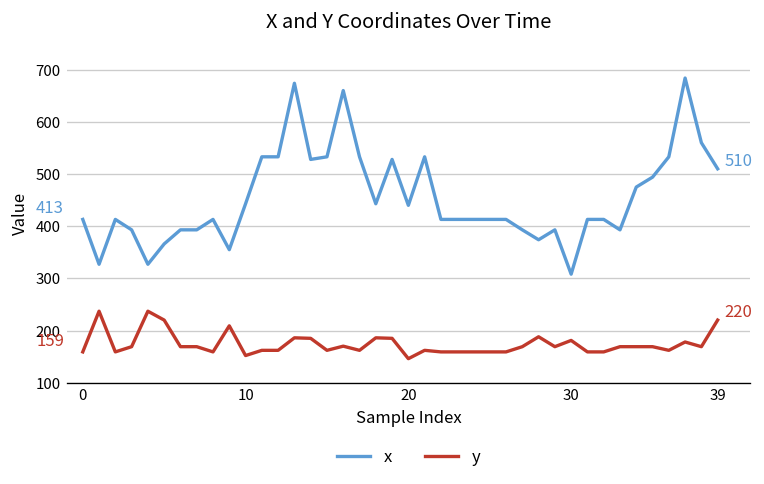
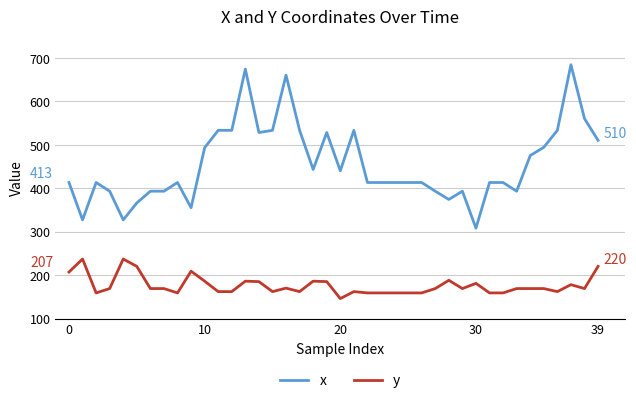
y, 0: 159 -> 207
x, 10: 440 -> 490
y, 10: 150 -> 190
